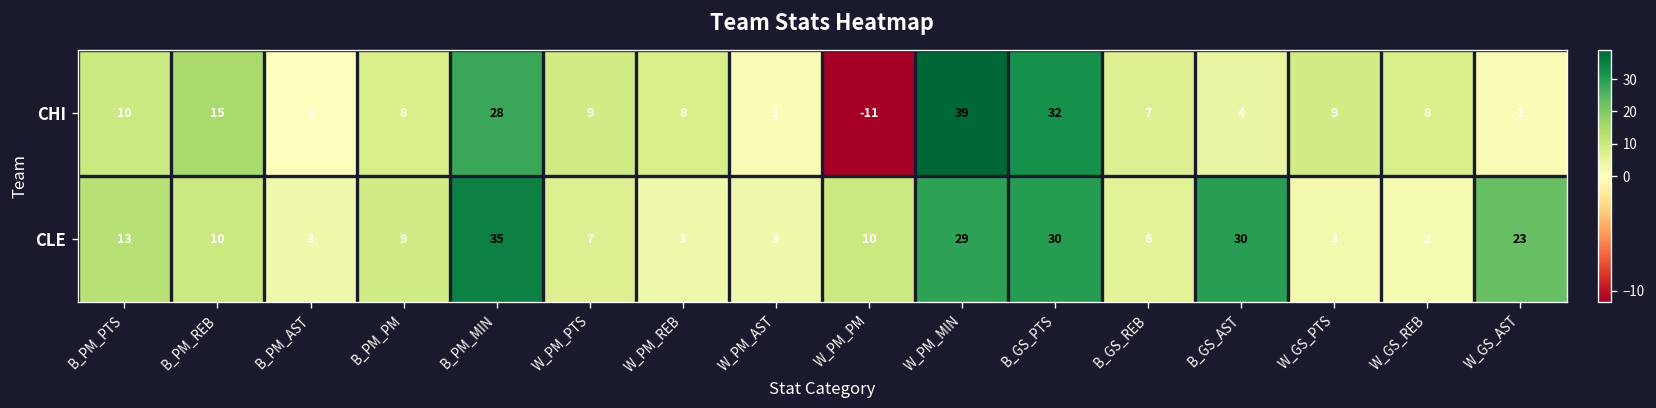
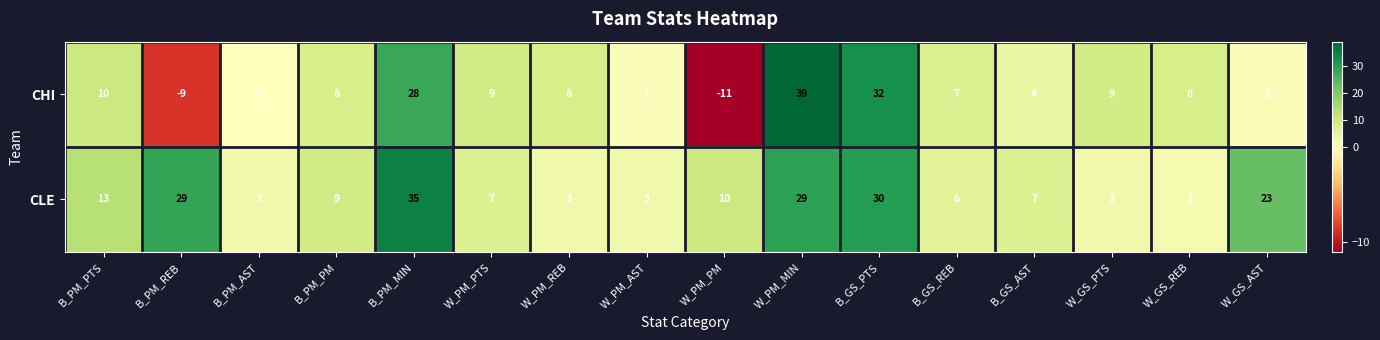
CHI, B_PM_REB: 15 -> -9
CLE, B_PM_REB: 10 -> 29
CLE, B_GS_AST: 30 -> 7
